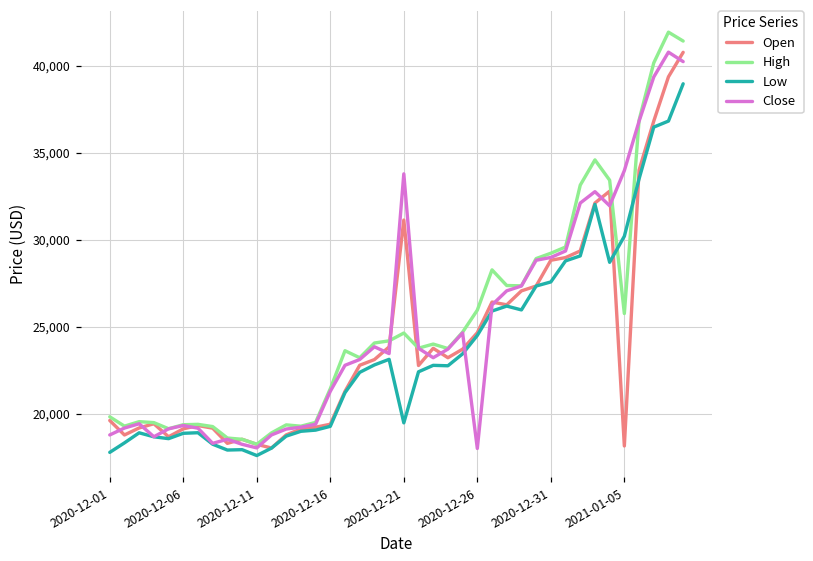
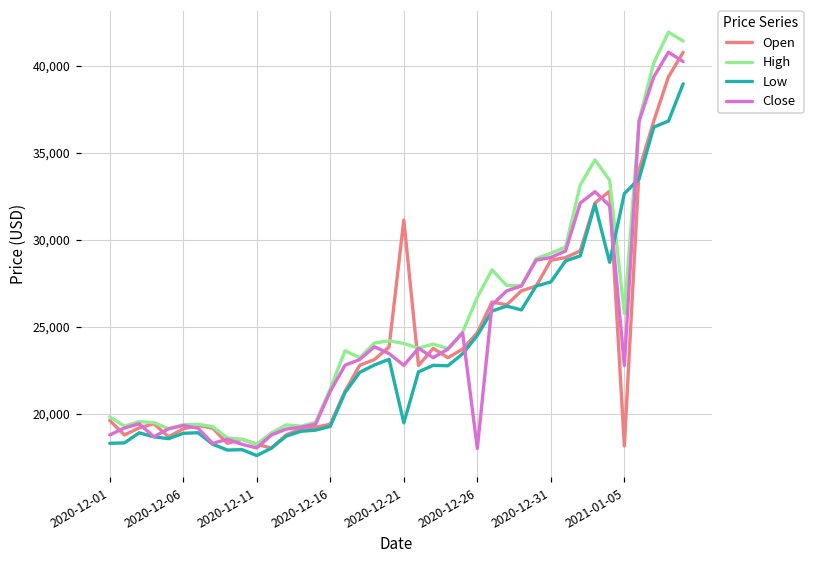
Low, 2020-12-01: 17,800 -> 18,300
High, 2020-12-21: 24,700 -> 24,100
Close, 2020-12-21: 33,800 -> 22,800
High, 2020-12-26: 26,000 -> 26,700
Low, 2021-01-05: 30,200 -> 32,700
Close, 2021-01-05: 34,000 -> 22,800
